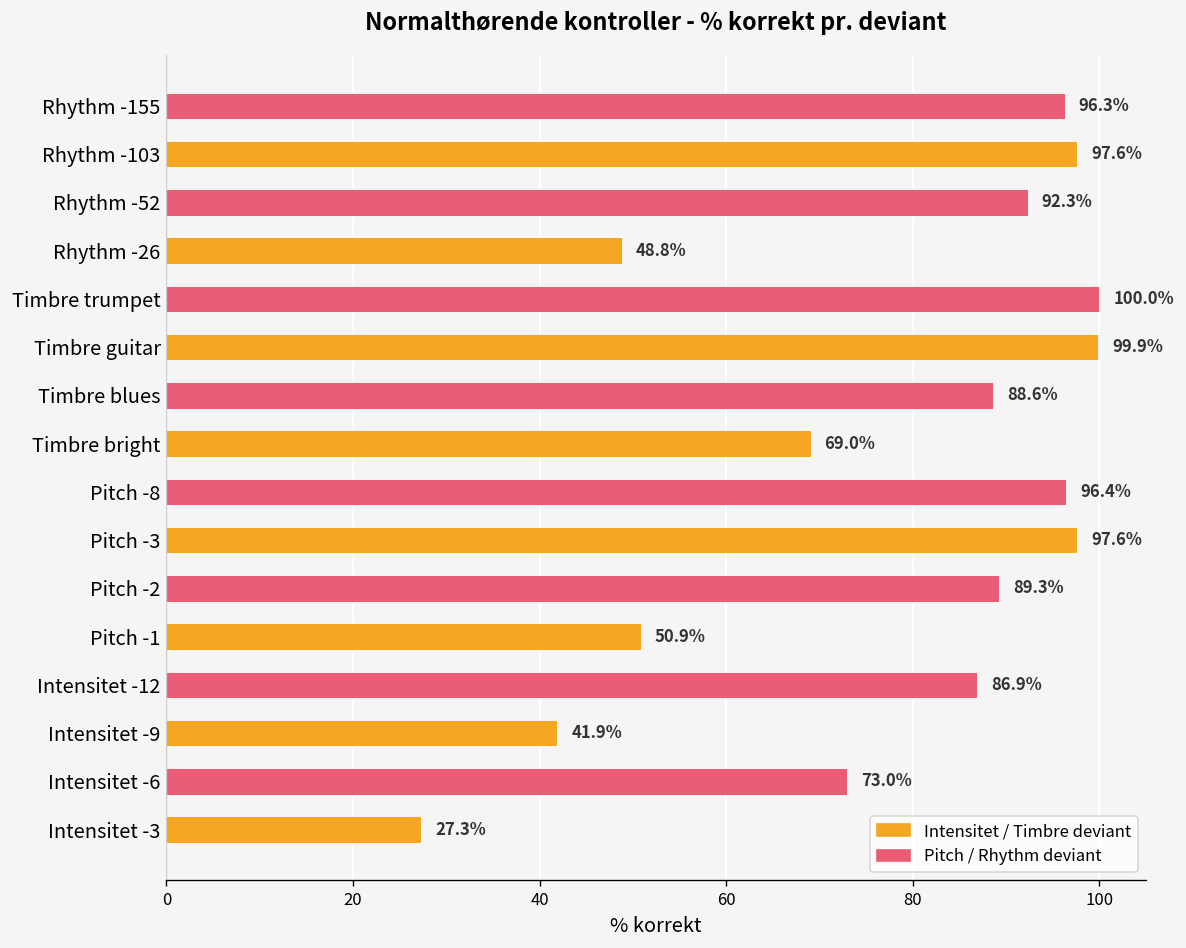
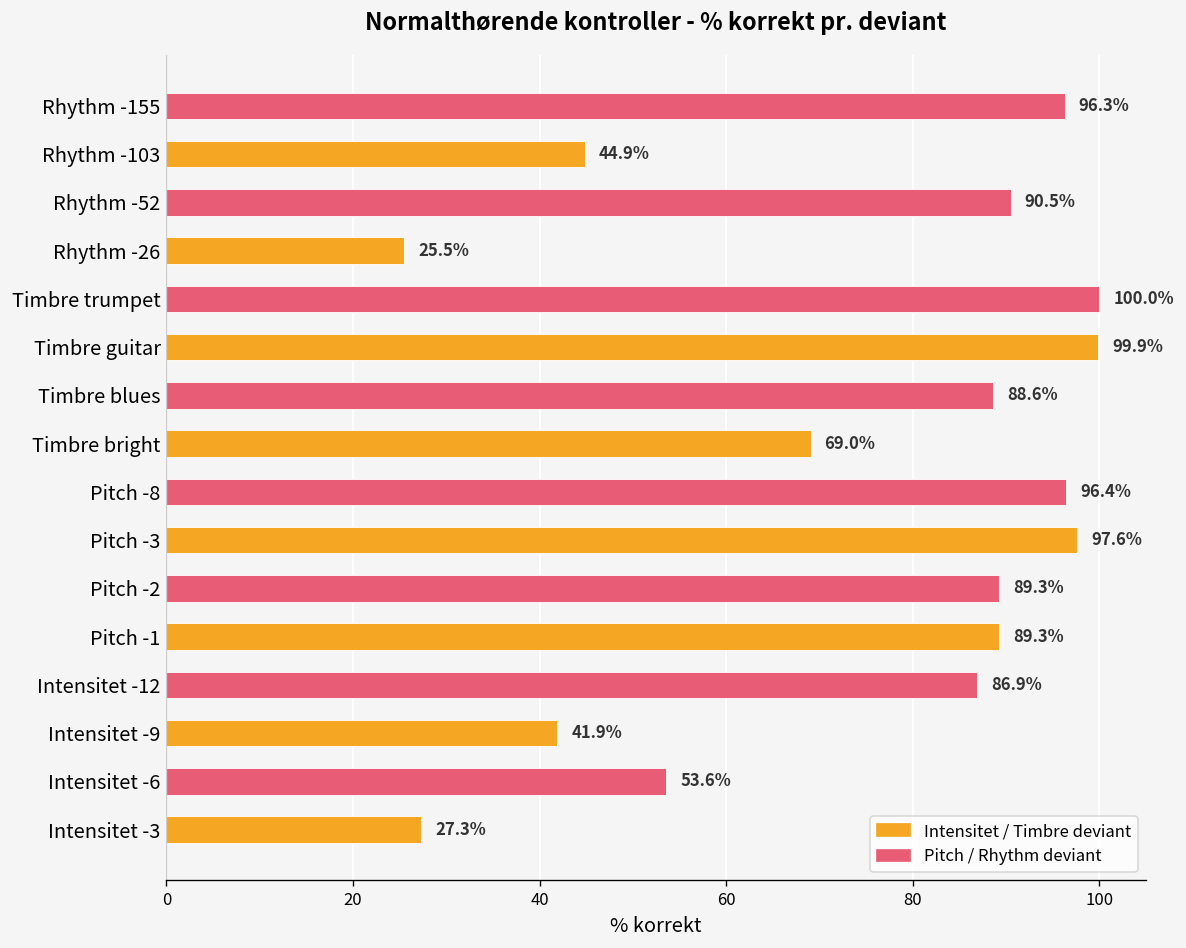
Rhythm -103: 97.6% -> 44.9%
Rhythm -52: 92.3% -> 90.5%
Rhythm -26: 48.8% -> 25.5%
Pitch -1: 50.9% -> 89.3%
Intensitet -6: 73.0% -> 53.6%
